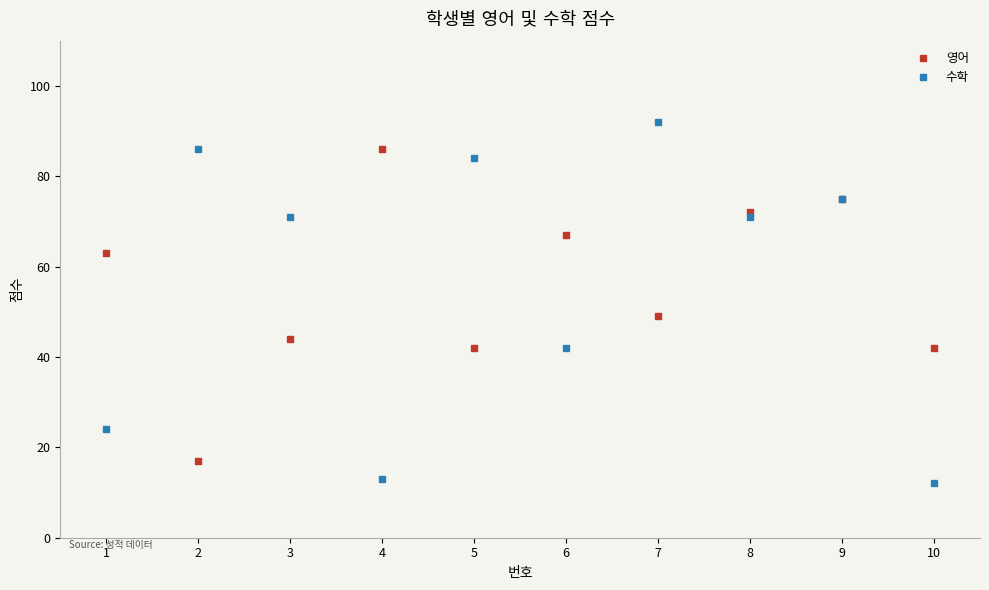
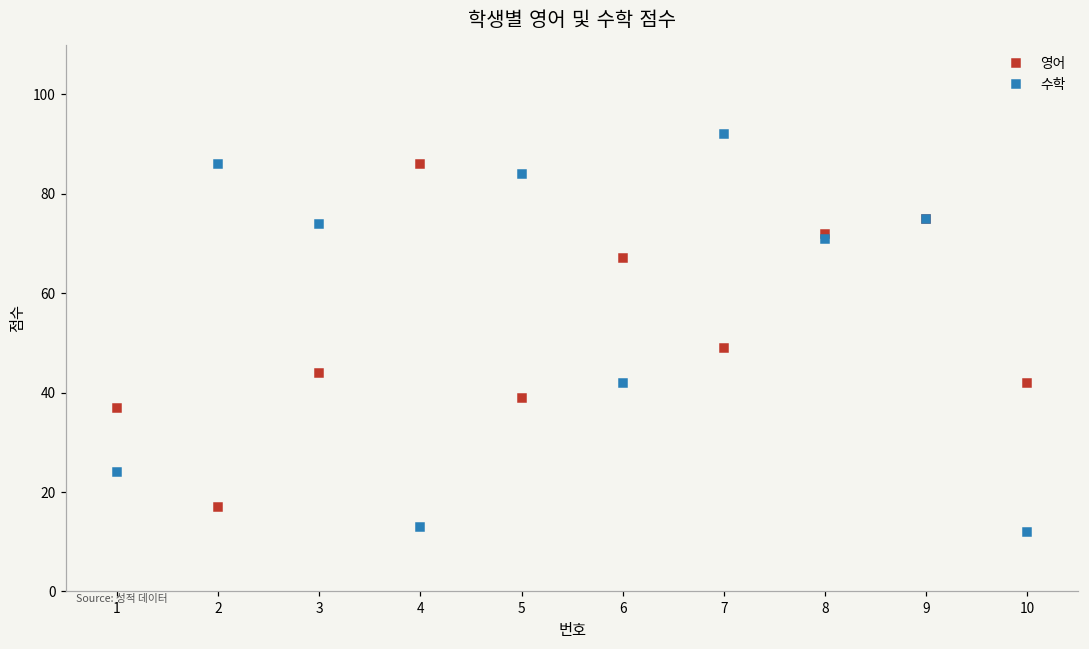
영어, 1: 63 -> 37
수학, 3: 71 -> 74
영어, 5: 42 -> 39
